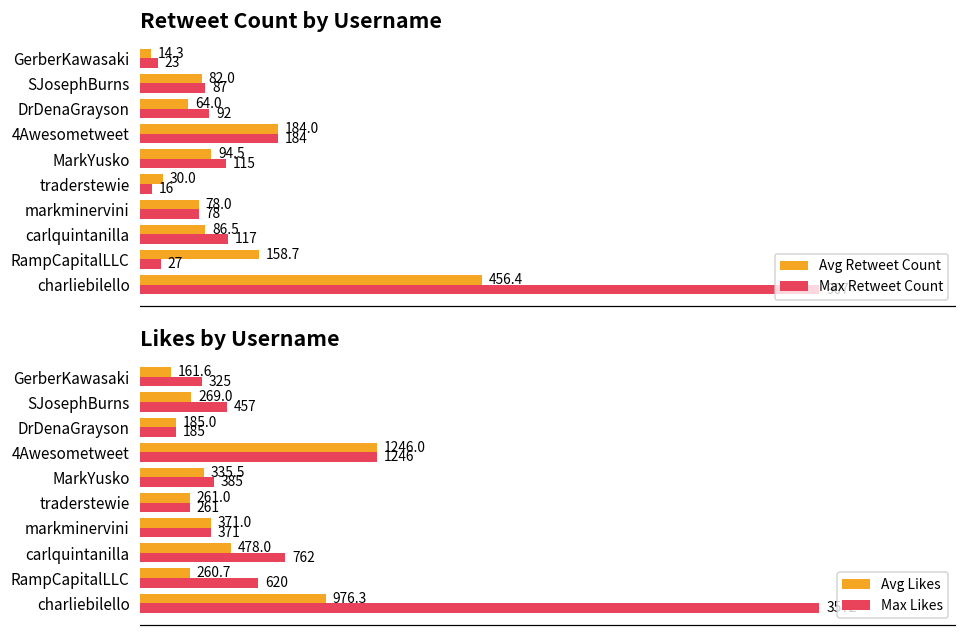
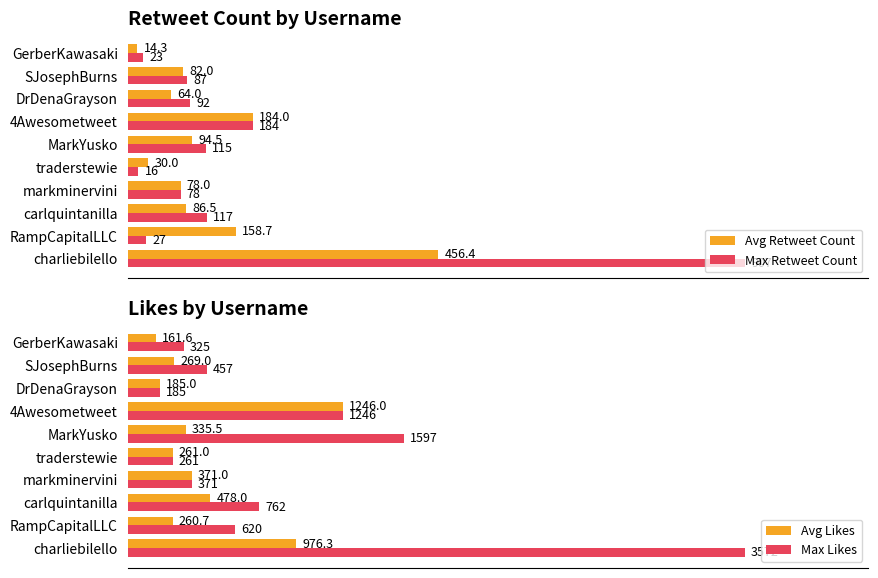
Likes by Username, Max Likes, MarkYusko: 385 -> 1597
